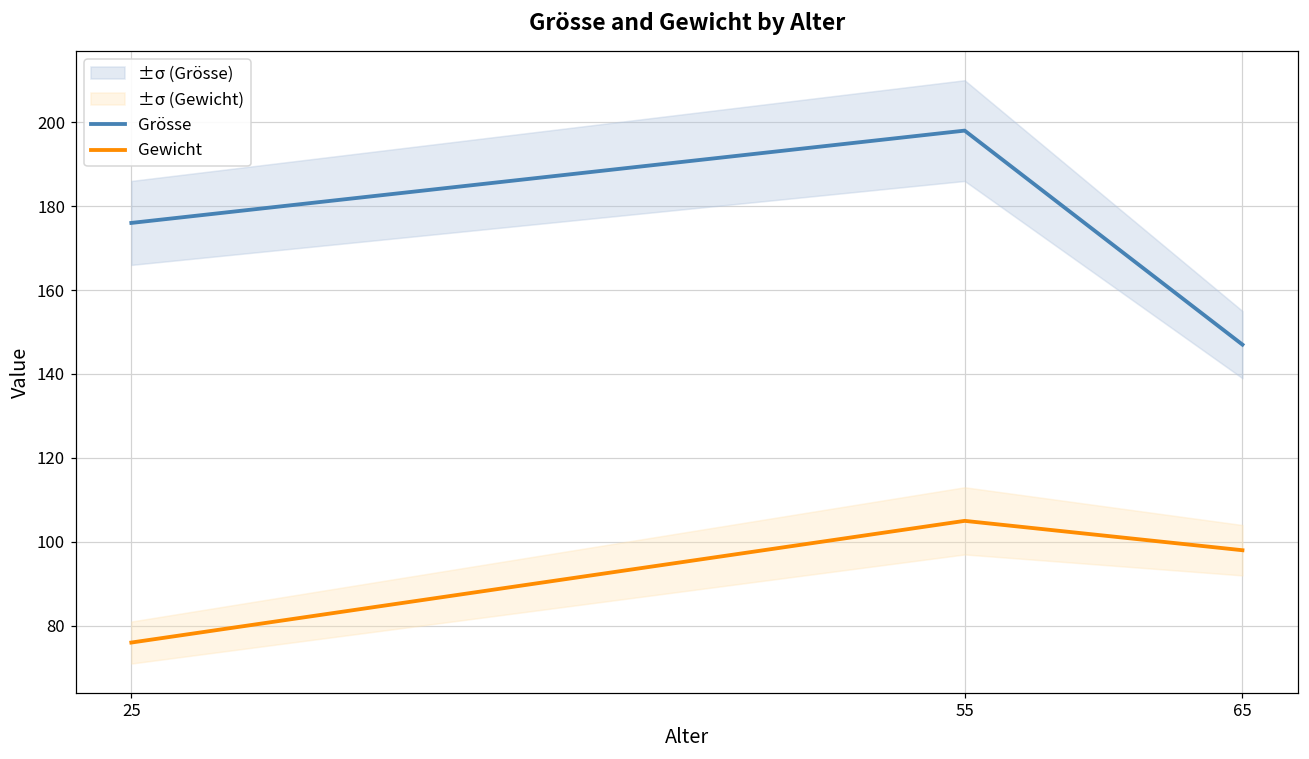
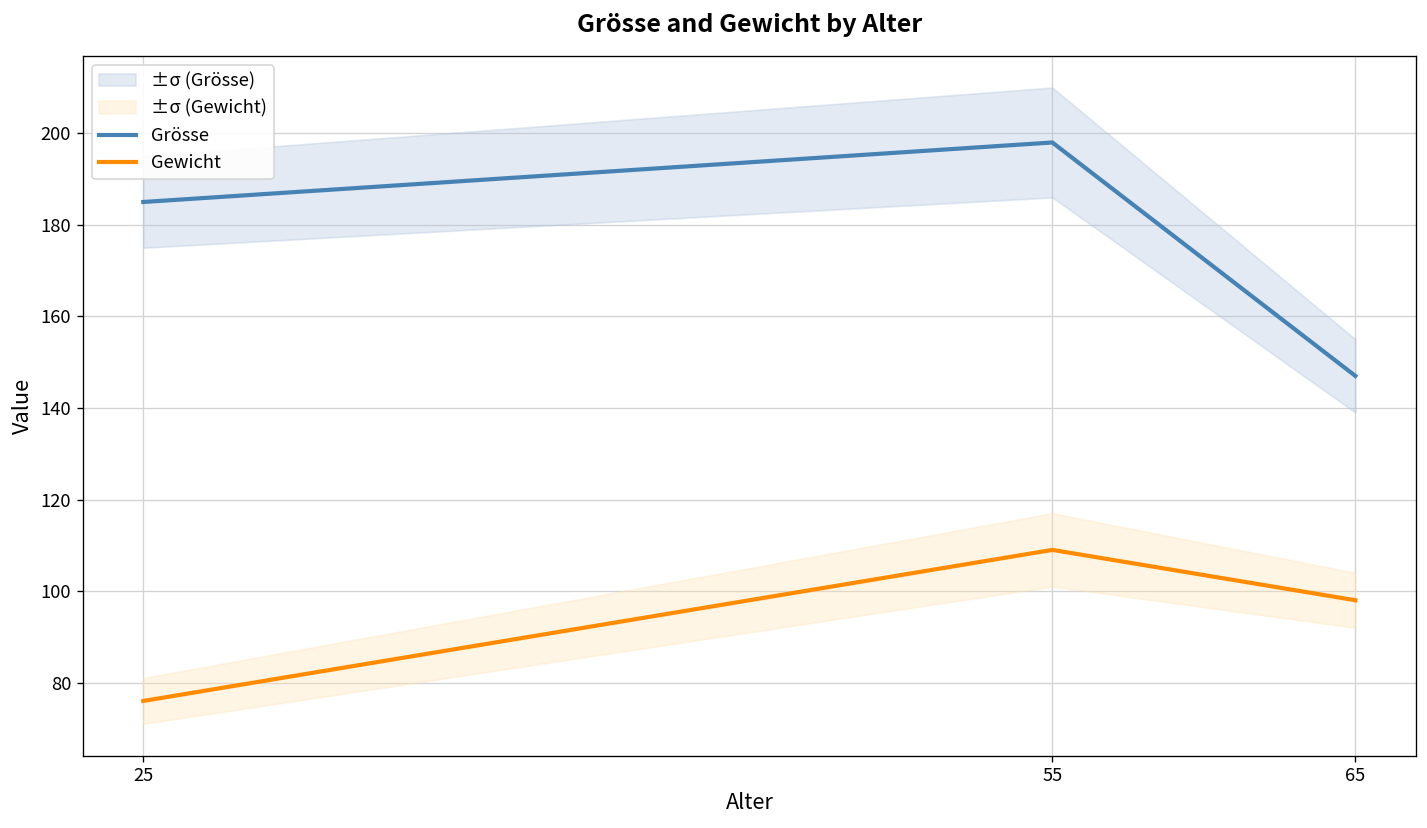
Grösse, 25: 176 -> 185
Gewicht, 55: 105 -> 109
